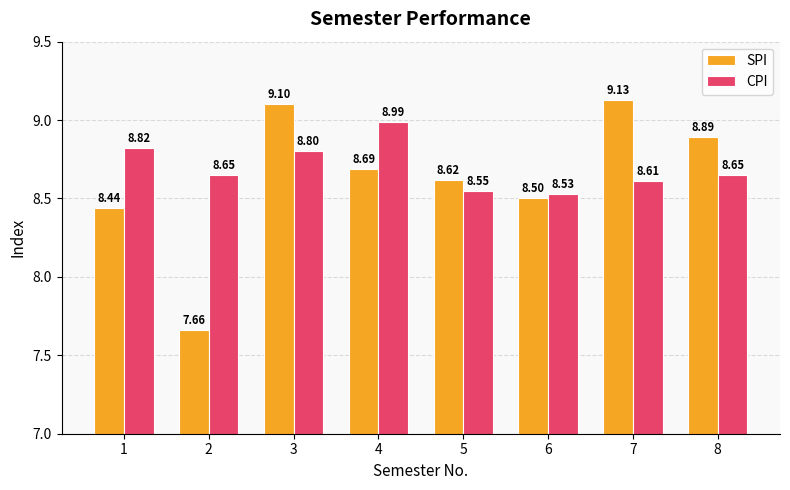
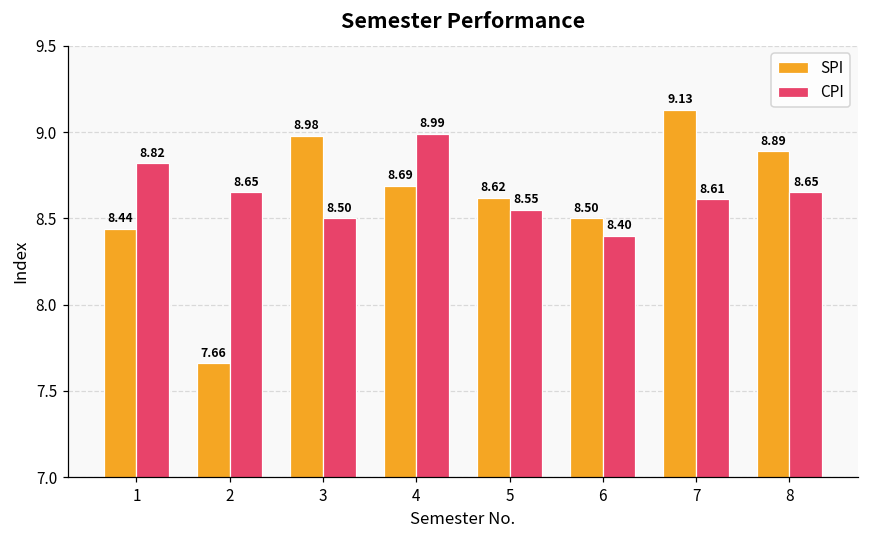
SPI, 3: 9.10 -> 8.98
CPI, 3: 8.80 -> 8.50
CPI, 6: 8.53 -> 8.40
